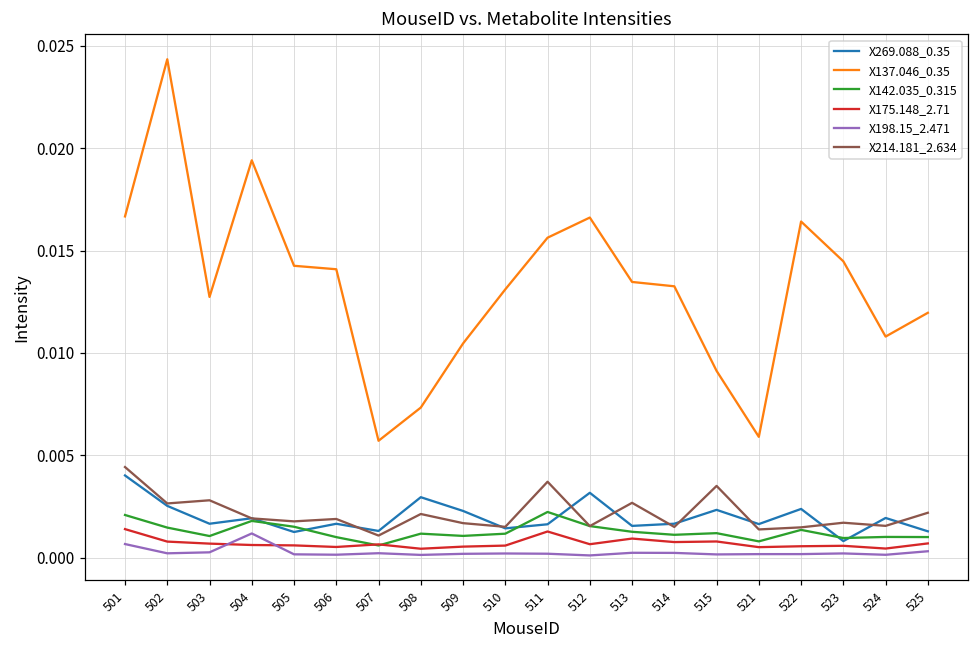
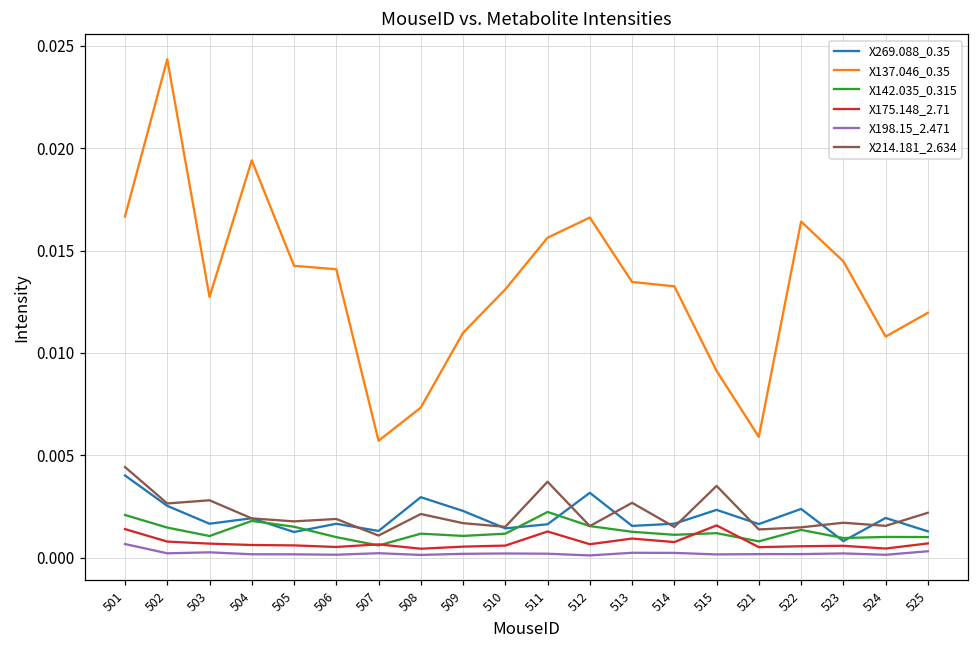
X198.15_2.471, 504: 0.0012 -> 0.0002
X137.046_0.35, 509: 0.0105 -> 0.0110
X175.148_2.71, 515: 0.0008 -> 0.0016
